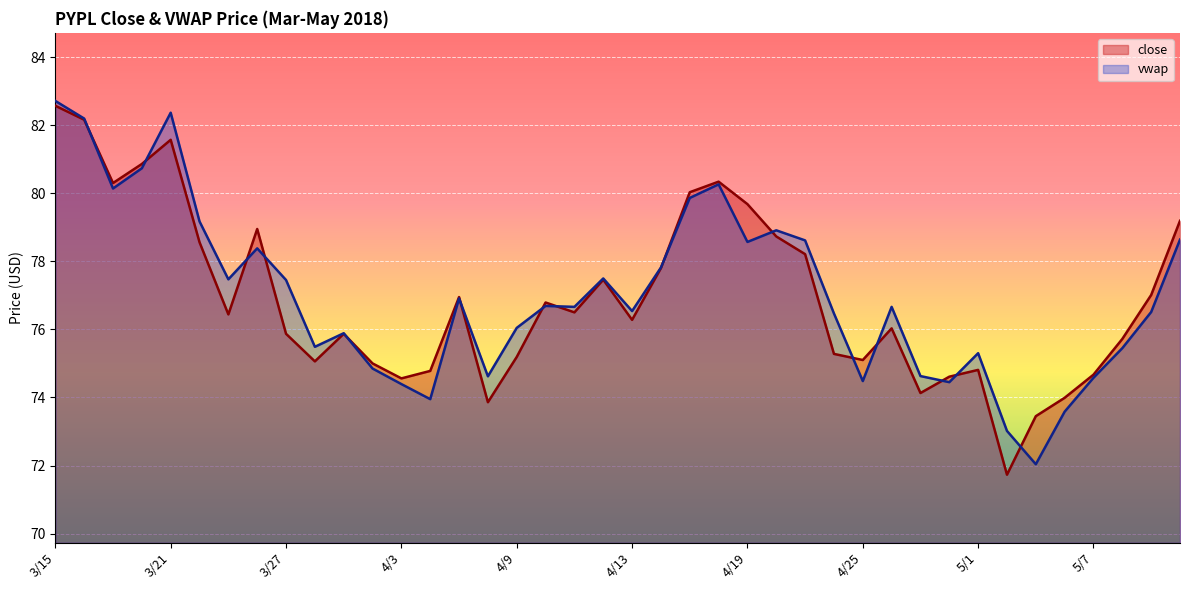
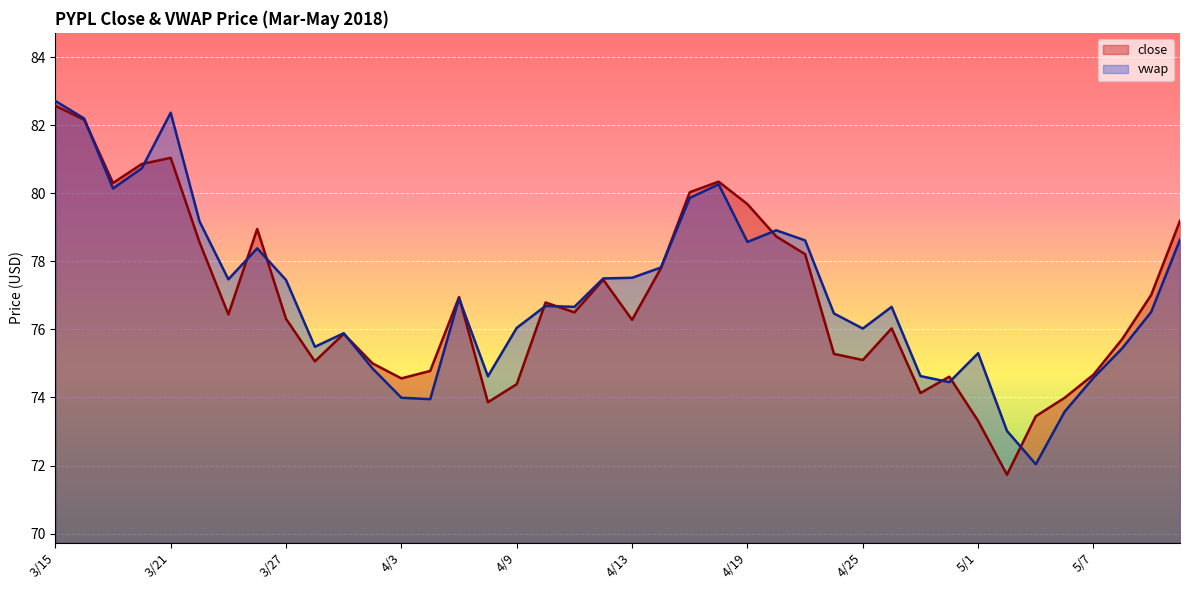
close, 3/21: 81.6 -> 81.0
close, 3/27: 75.9 -> 76.3
vwap, 4/3: 74.4 -> 74.0
close, 4/9: 75.2 -> 74.4
vwap, 4/13: 76.5 -> 77.5
vwap, 4/25: 74.5 -> 76.0
close, 5/1: 74.8 -> 73.3
